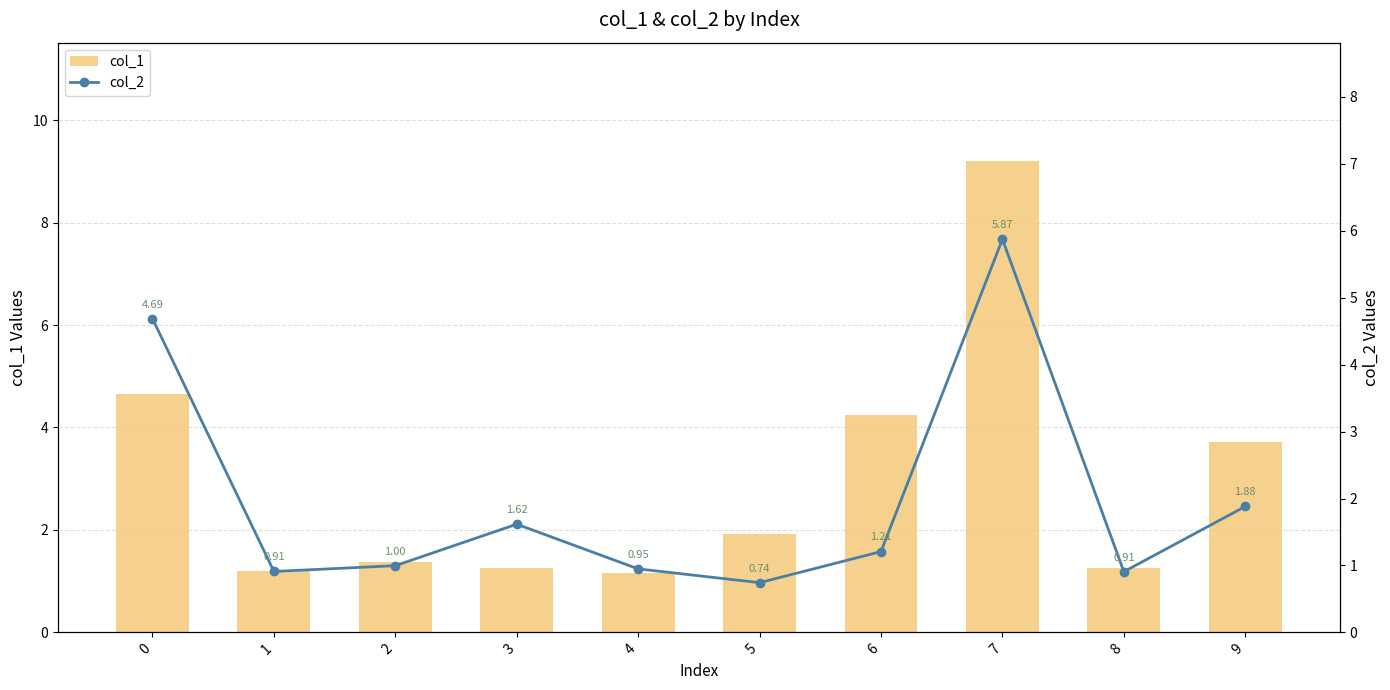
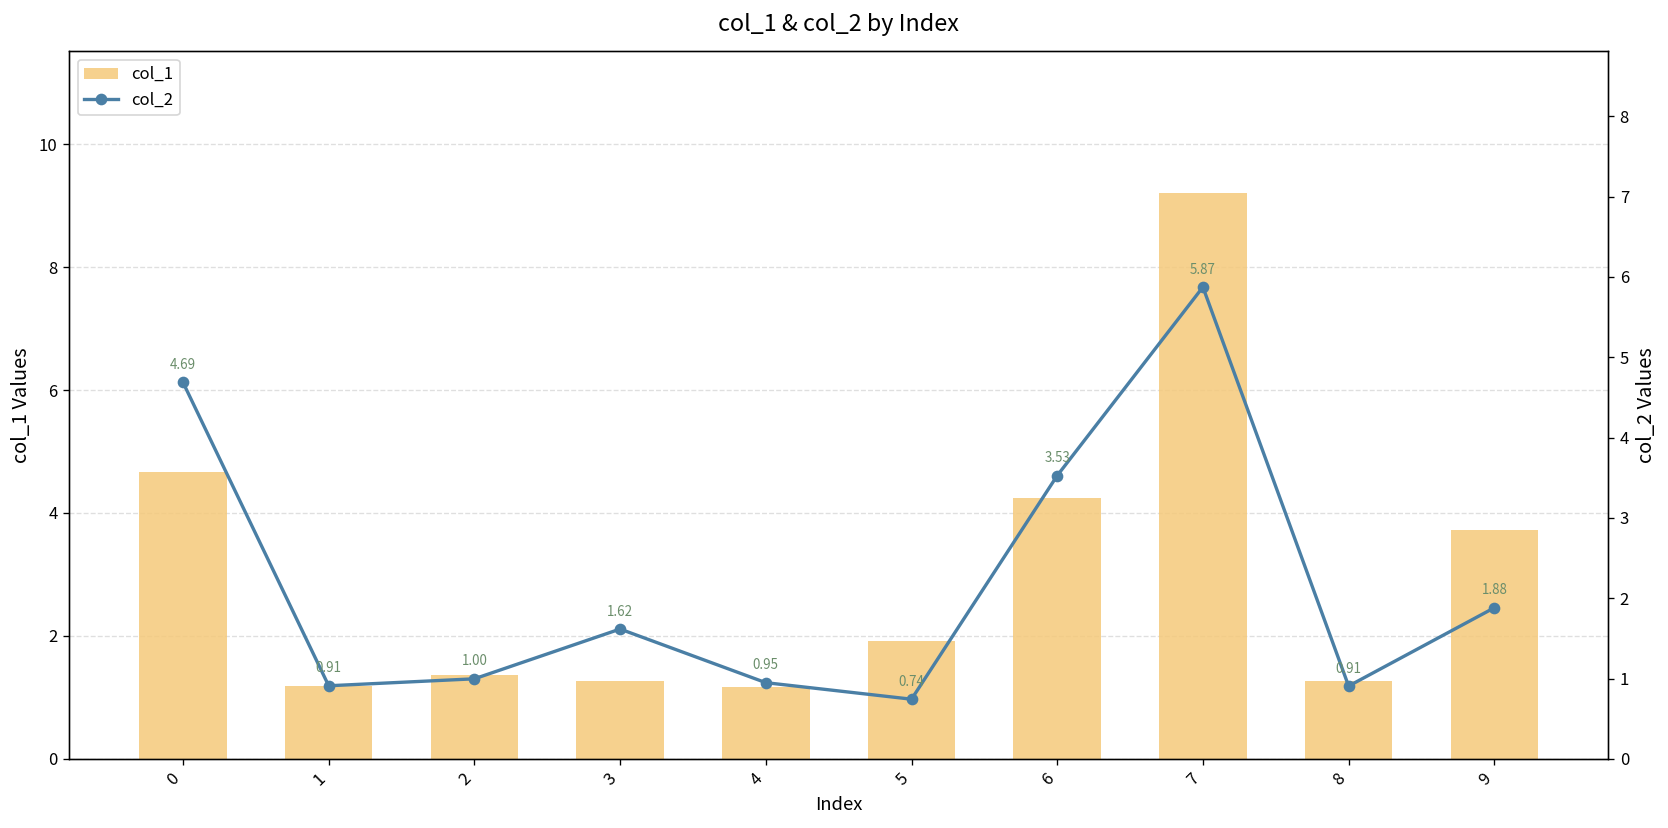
col_2, 6: 1.21 -> 3.53
